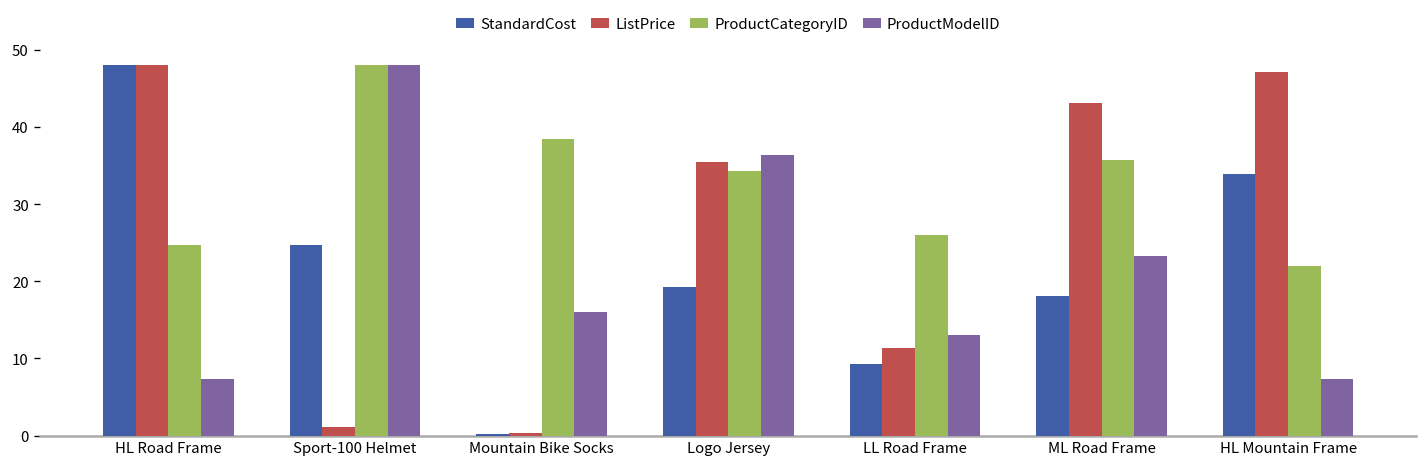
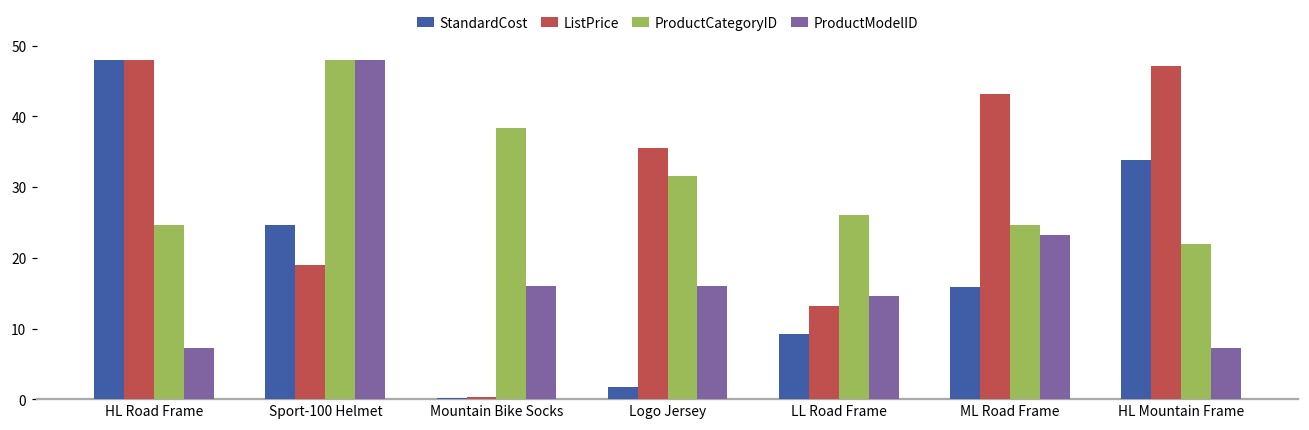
ListPrice, Sport-100 Helmet: 1 -> 19
StandardCost, Logo Jersey: 19 -> 2
ProductCategoryID, Logo Jersey: 34 -> 32
ProductModelID, Logo Jersey: 36 -> 16
ListPrice, LL Road Frame: 11 -> 13
ProductModelID, LL Road Frame: 13 -> 15
StandardCost, ML Road Frame: 18 -> 16
ProductCategoryID, ML Road Frame: 36 -> 25
